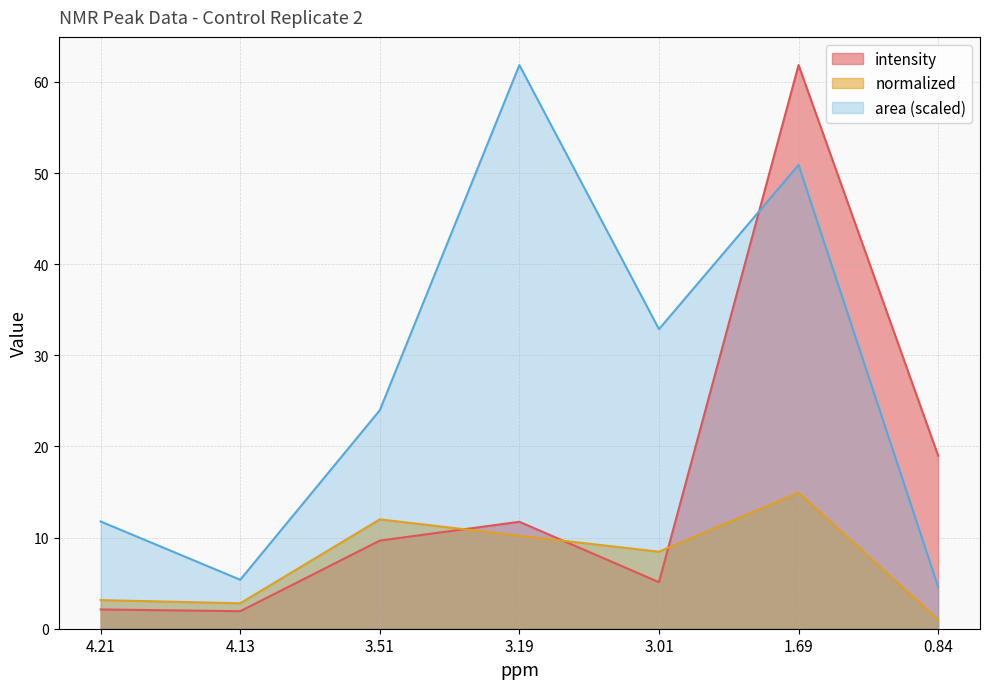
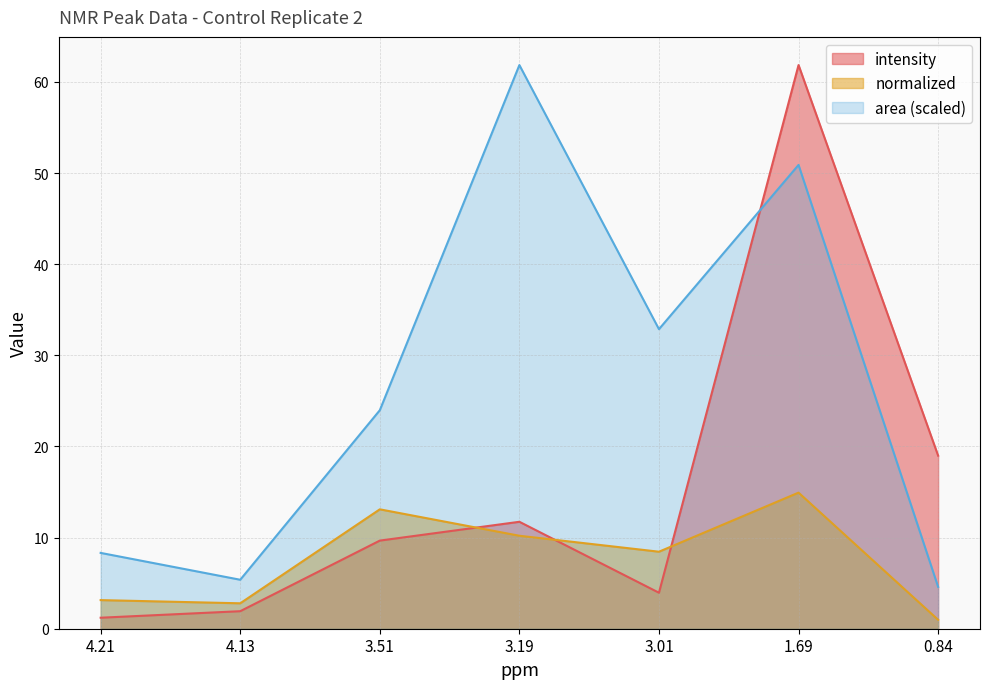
intensity, 4.21: 2 -> 1
area (scaled), 4.21: 12 -> 8
normalized, 3.51: 12 -> 13
intensity, 3.01: 5 -> 4
